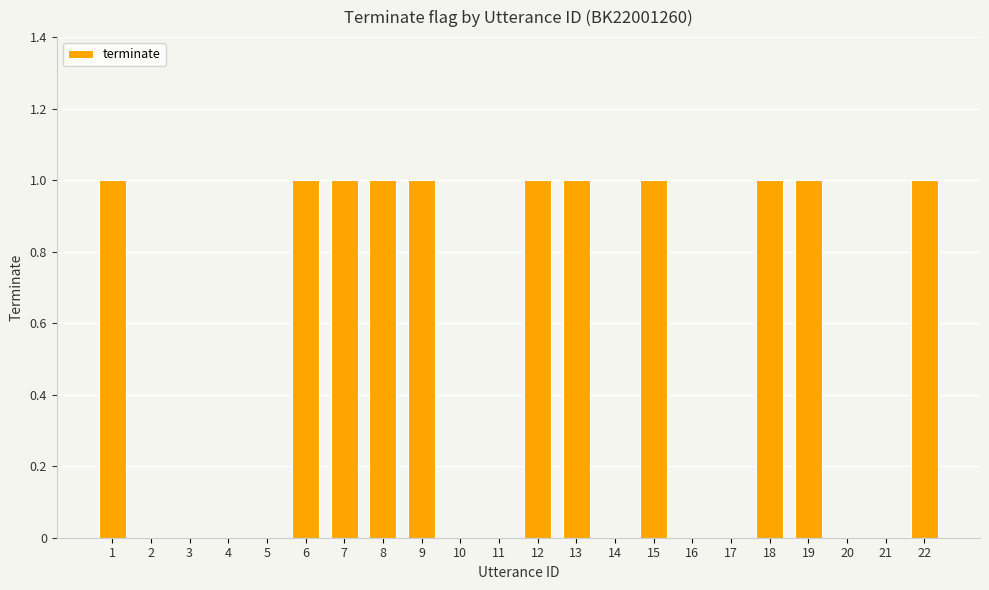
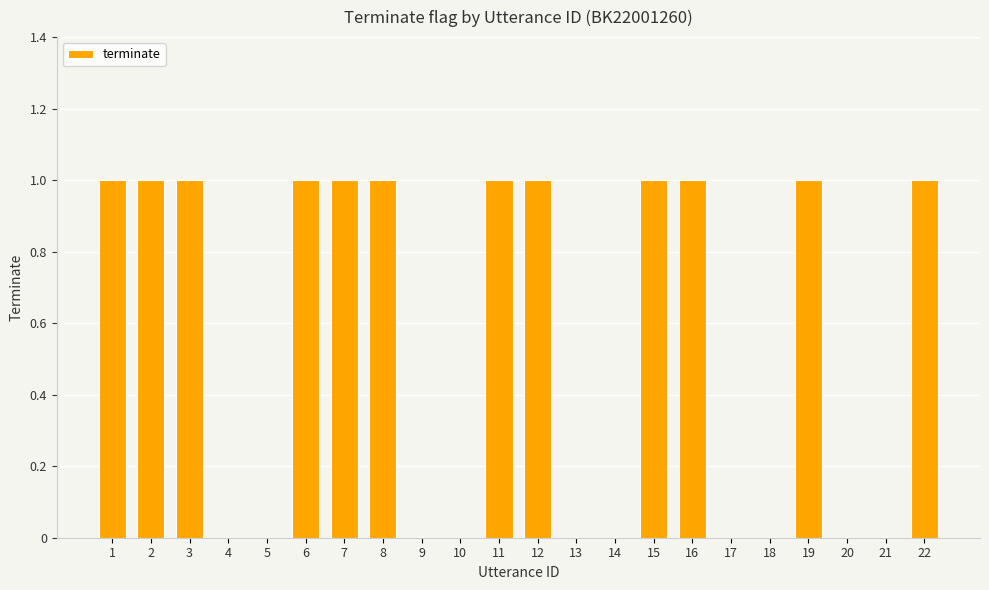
2: 0 -> 1
3: 0 -> 1
9: 1 -> 0
11: 0 -> 1
13: 1 -> 0
16: 0 -> 1
18: 1 -> 0
